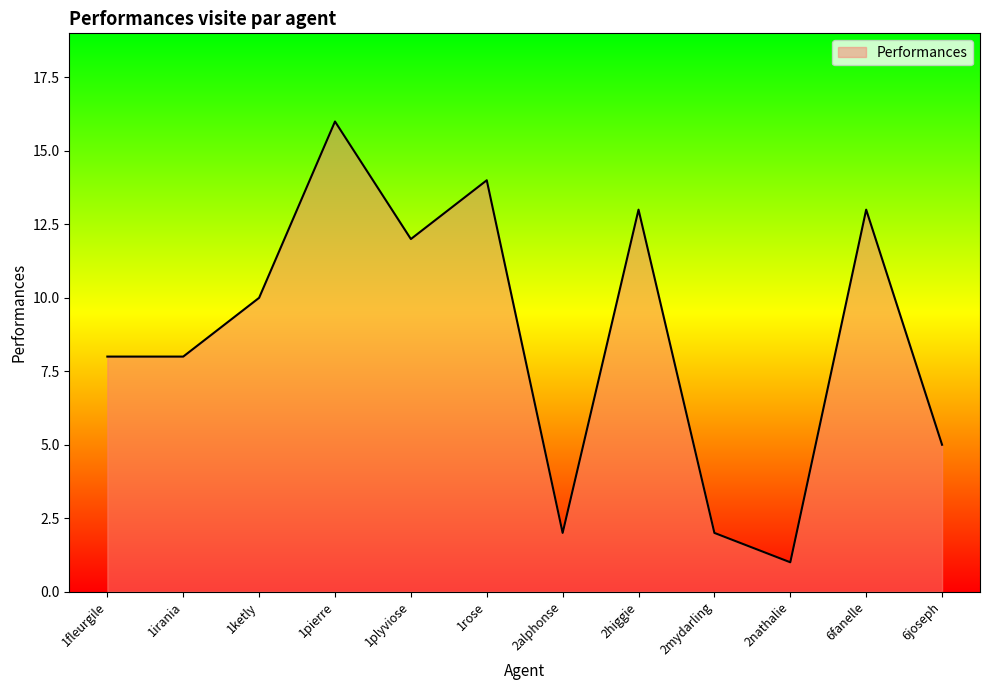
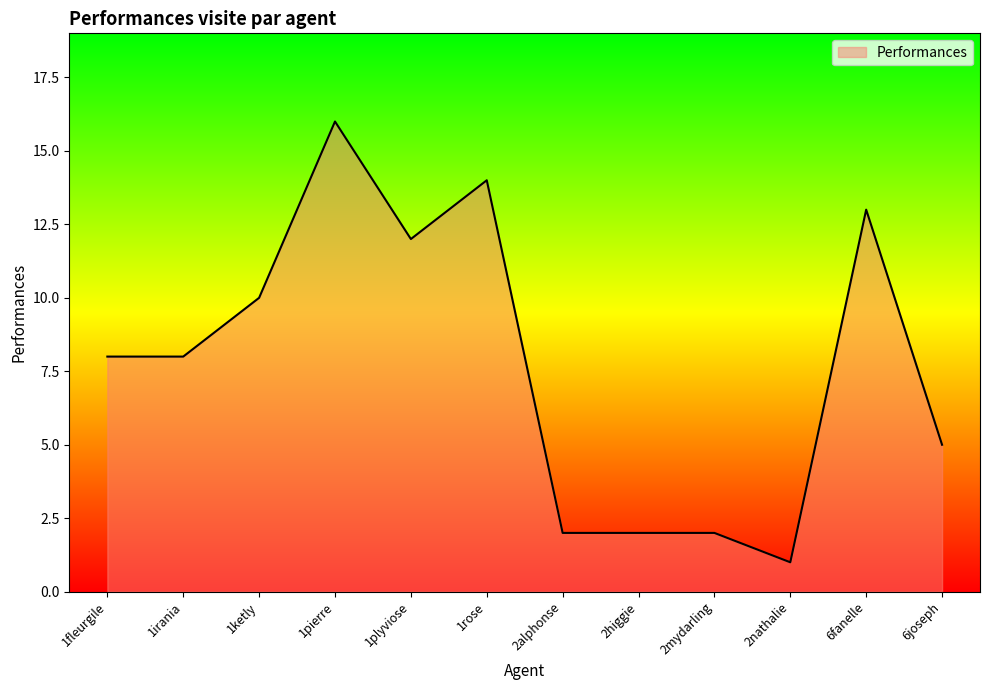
2higgie: 13 -> 2
